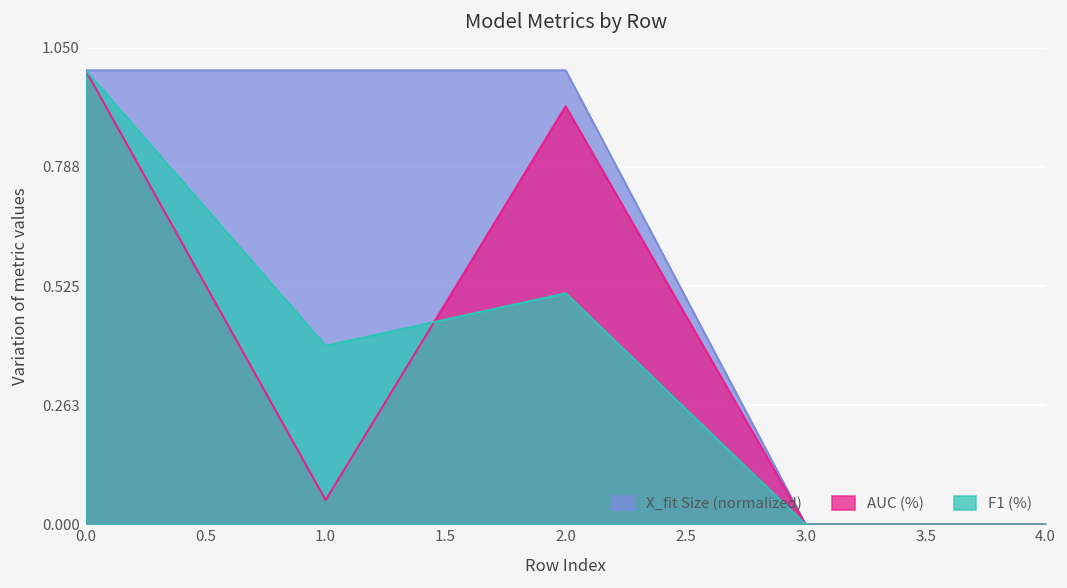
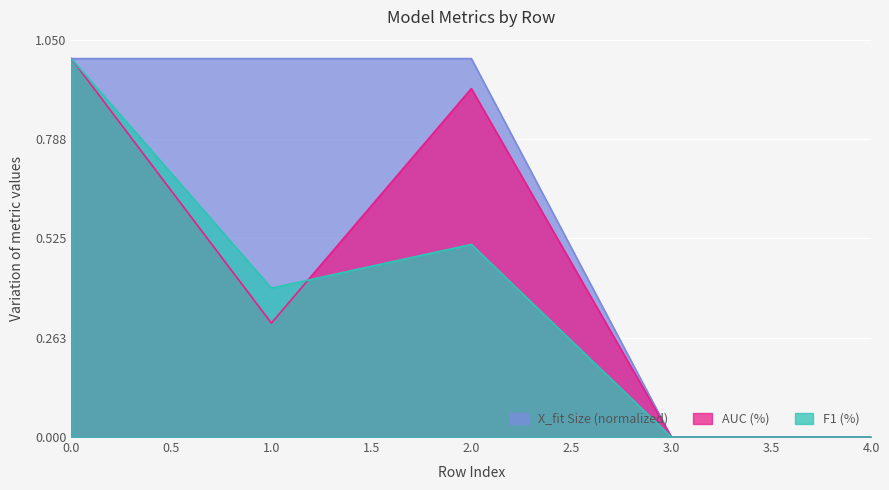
AUC (%), 1.0: 0.05 -> 0.30
